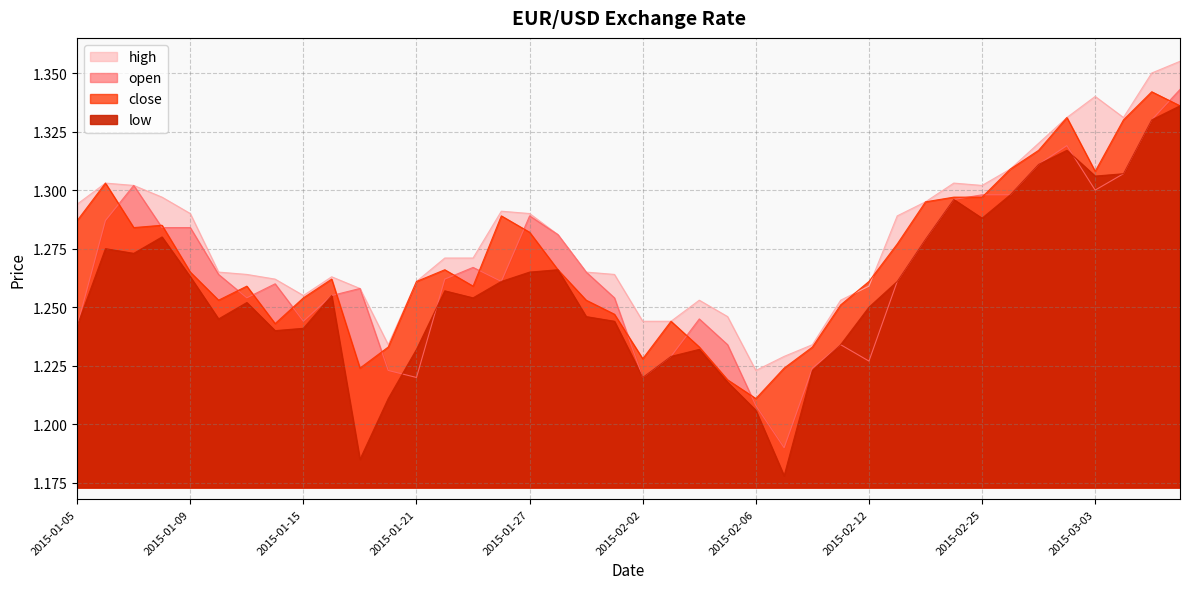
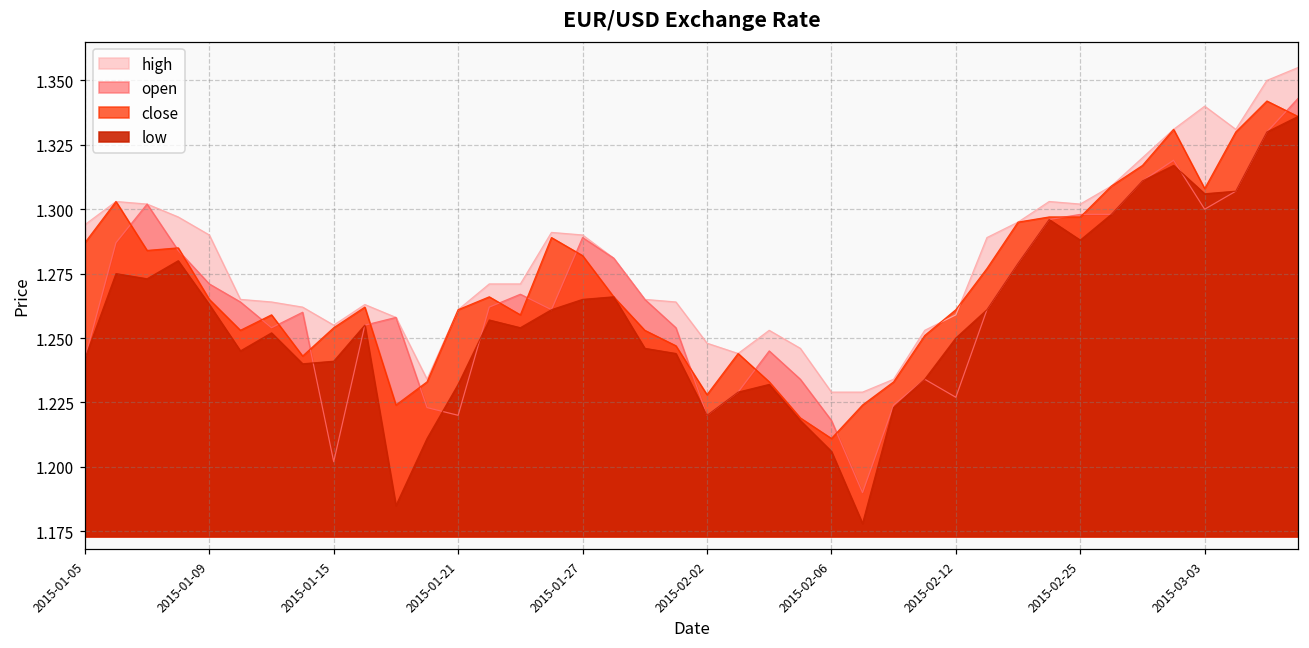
open, 2015-01-09: 1.284 -> 1.271
open, 2015-01-15: 1.244 -> 1.202
high, 2015-02-02: 1.244 -> 1.248
high, 2015-02-06: 1.223 -> 1.229
open, 2015-02-06: 1.208 -> 1.218
